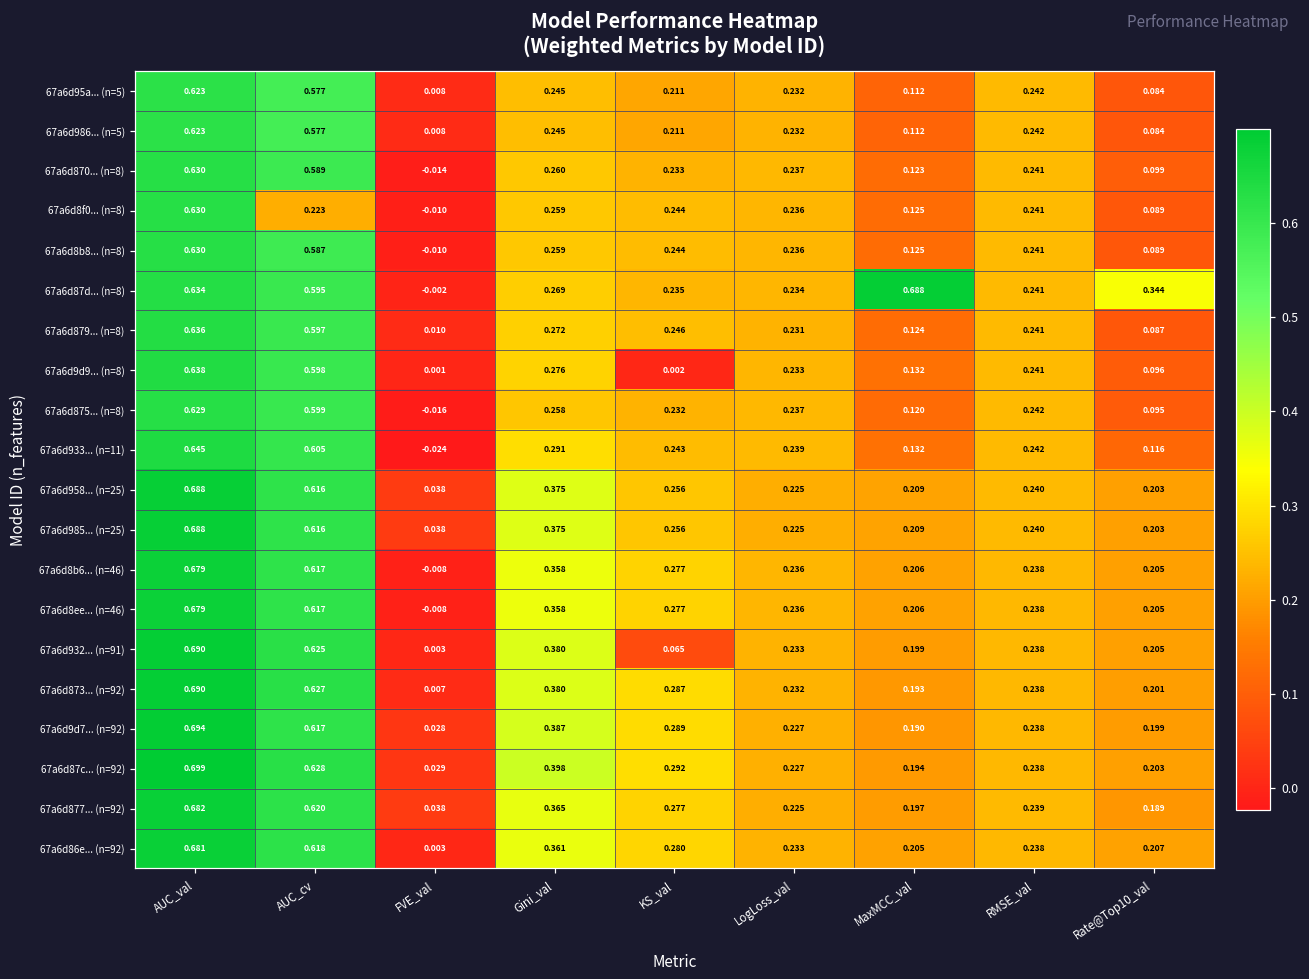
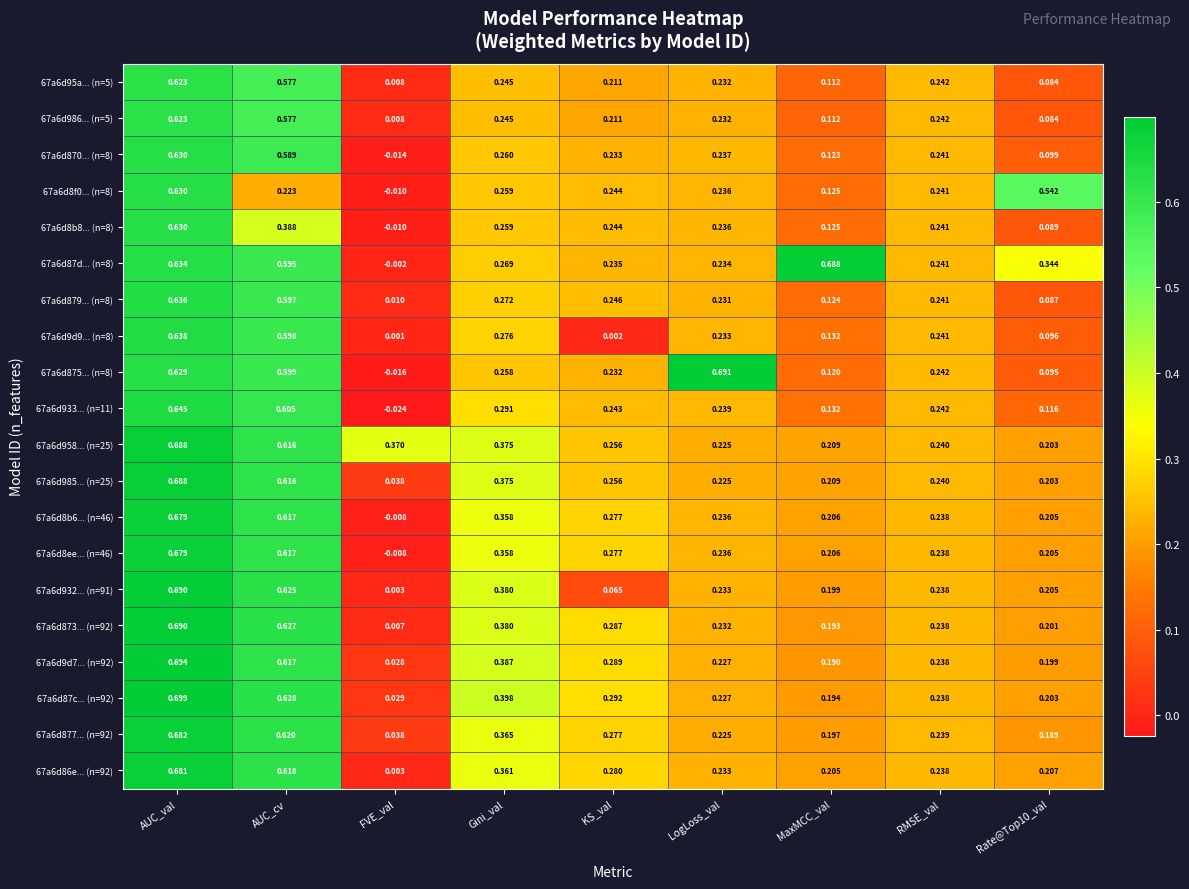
67a6d8f0... (n=8), Rate@Top10_val: 0.089 -> 0.542
67a6d8b8... (n=8), AUC_cv: 0.587 -> 0.388
67a6d875... (n=8), LogLoss_val: 0.237 -> 0.691
67a6d958... (n=25), FVE_val: 0.038 -> 0.370
